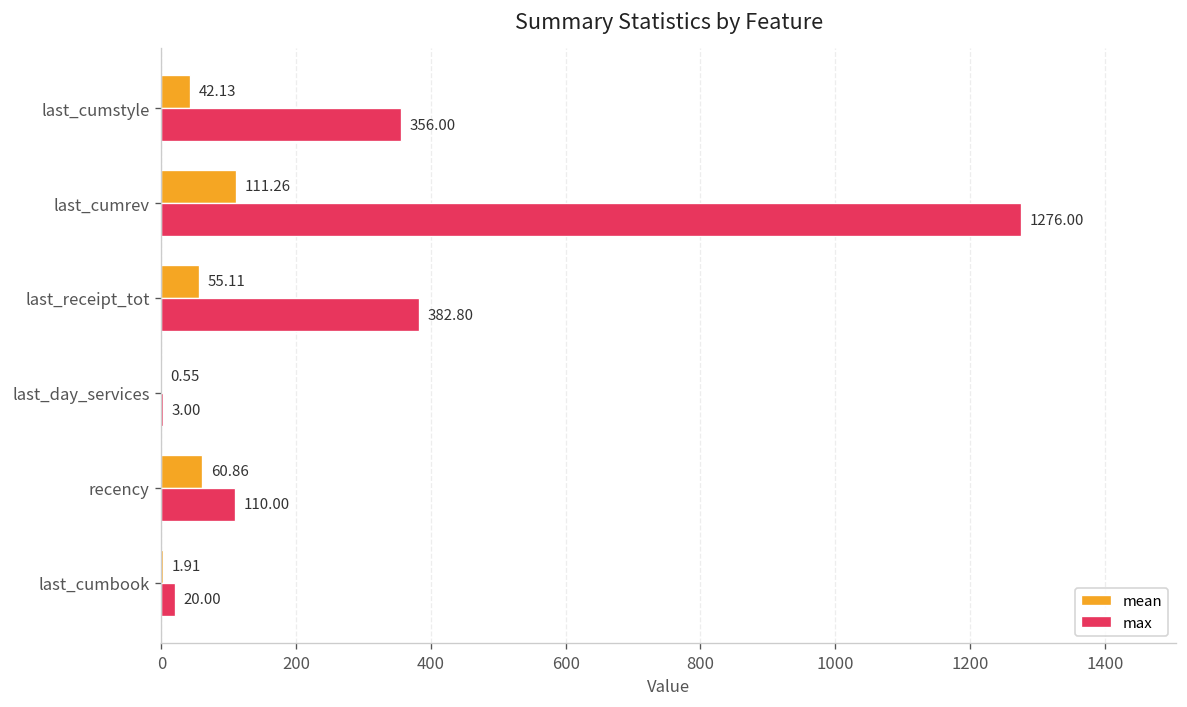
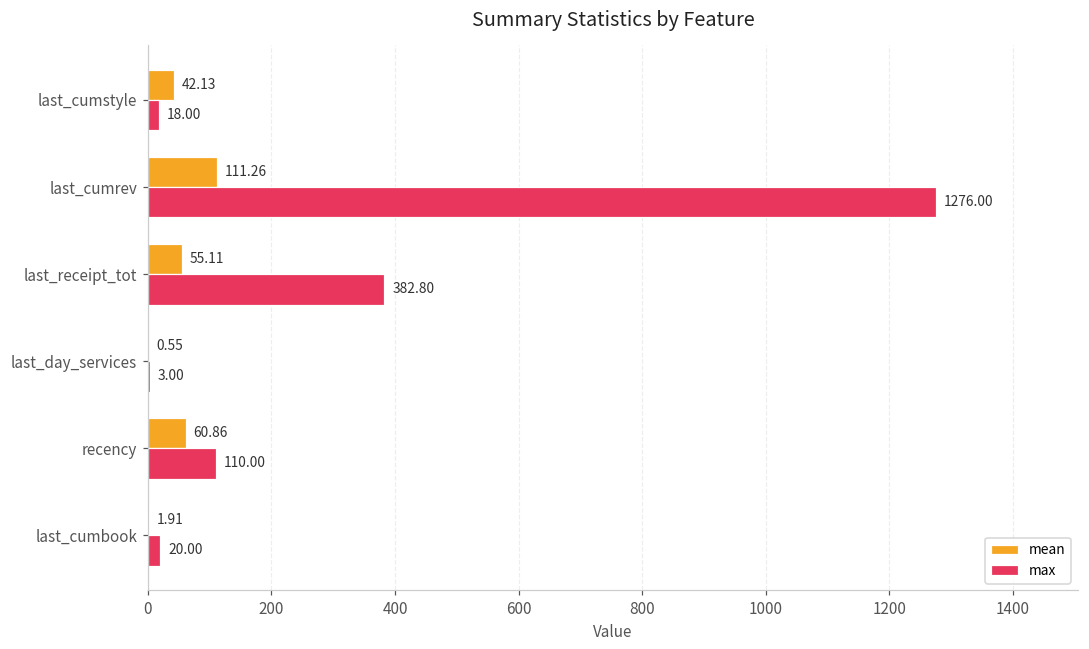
max, last_cumstyle: 356.00 -> 18.00
